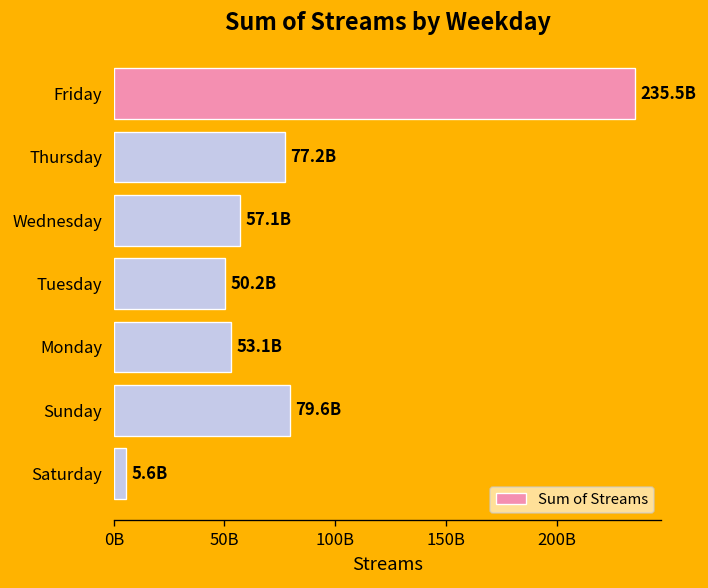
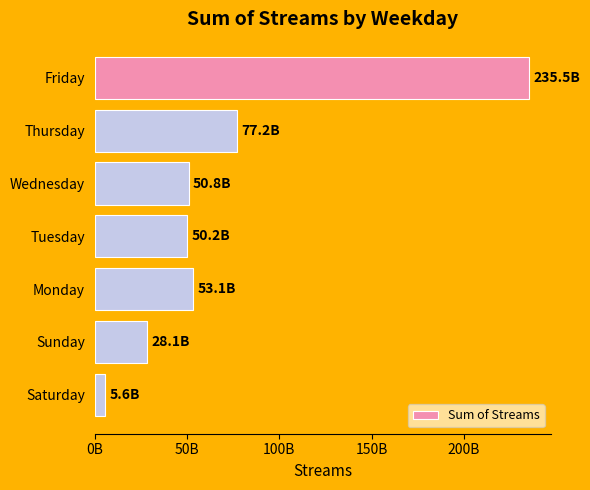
Wednesday: 57.1B -> 50.8B
Sunday: 79.6B -> 28.1B
